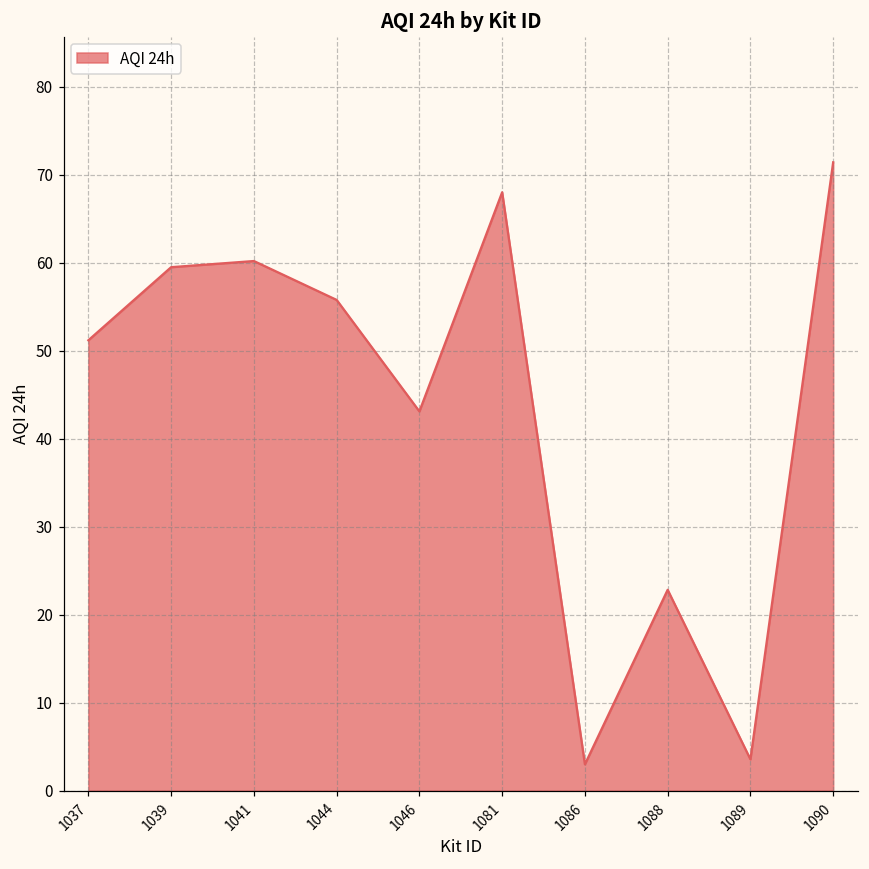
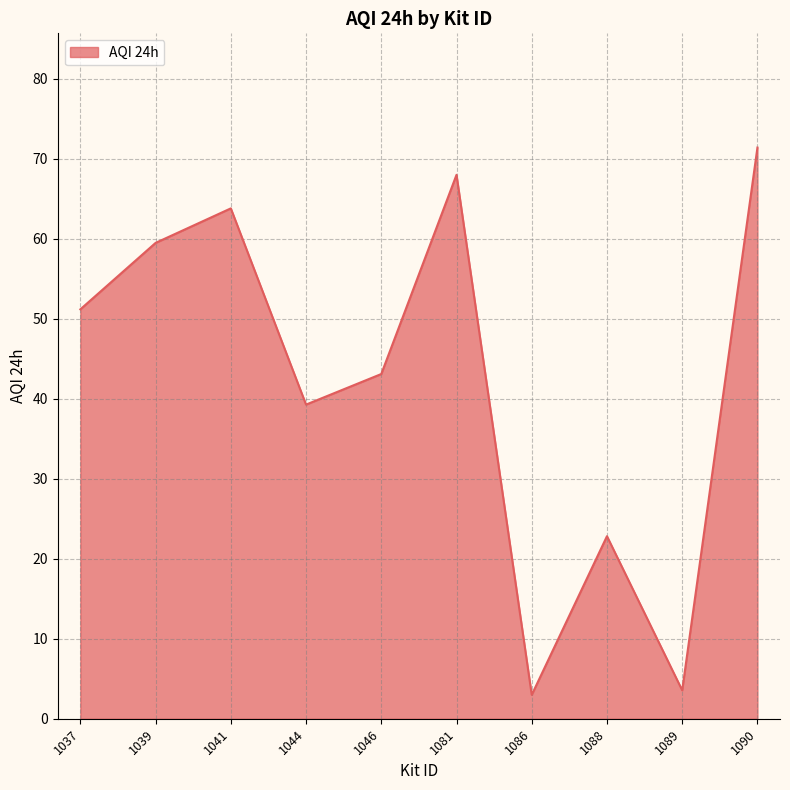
1041: 60 -> 64
1044: 56 -> 39
